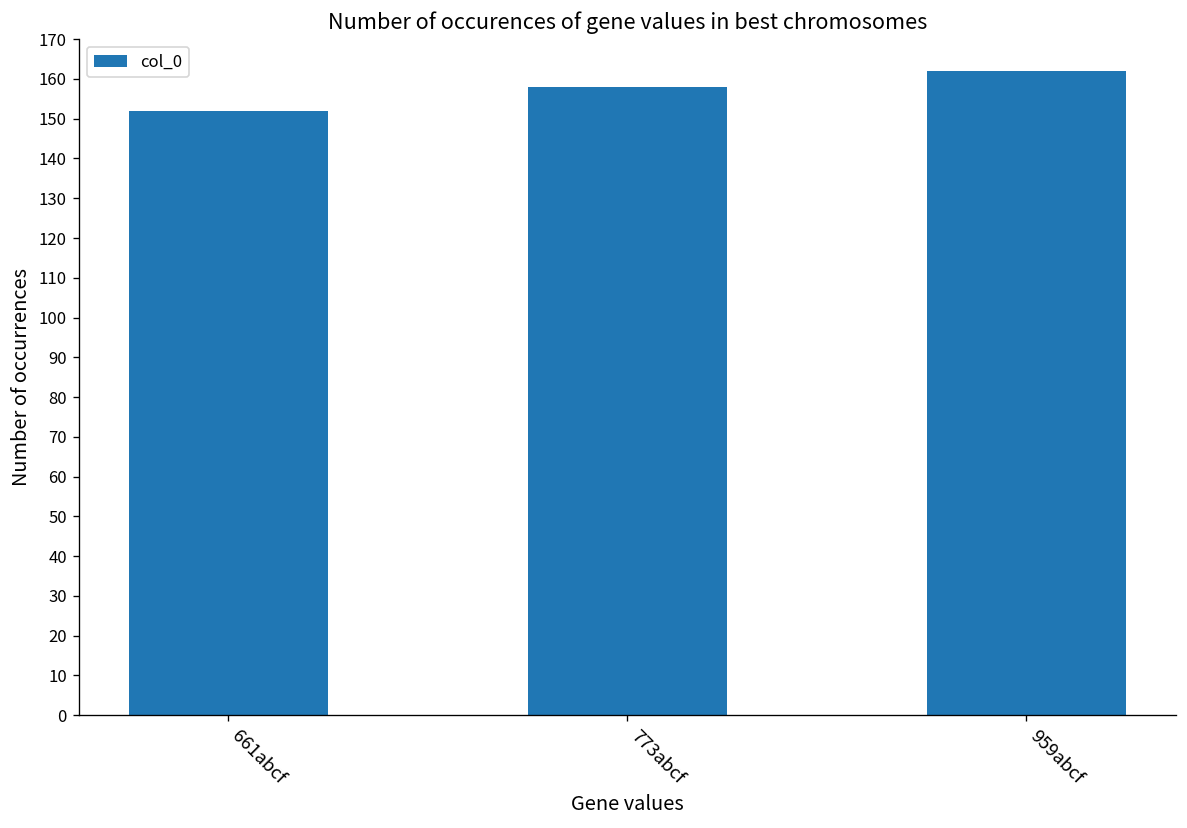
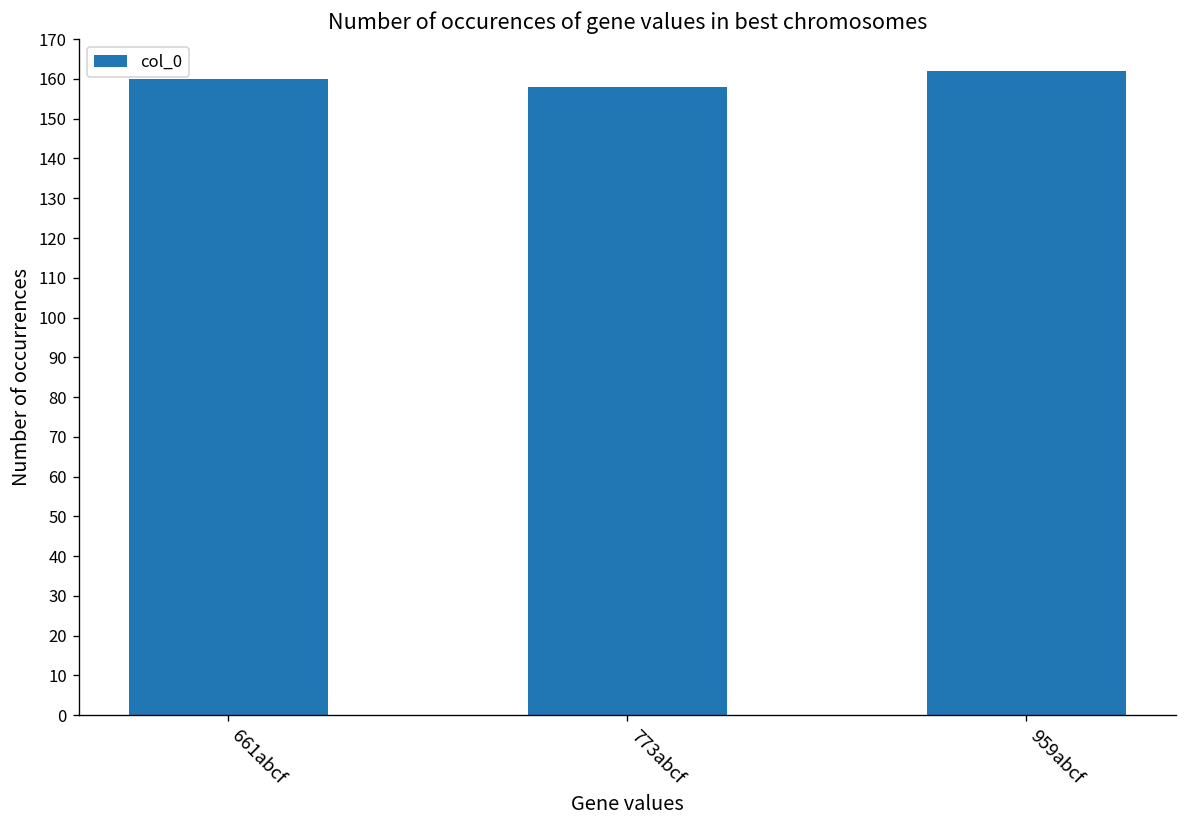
661abcf: 152 -> 160
